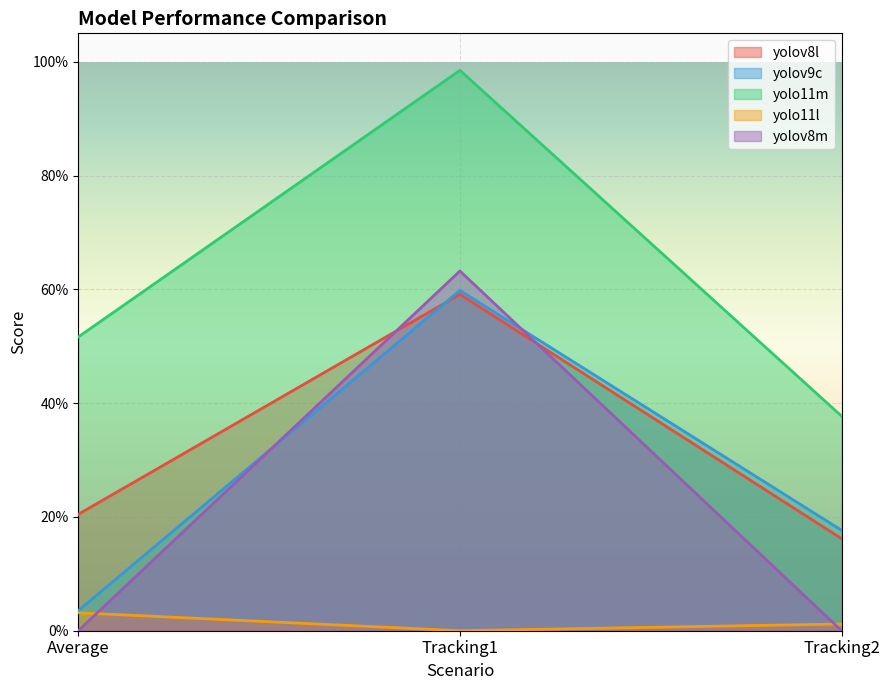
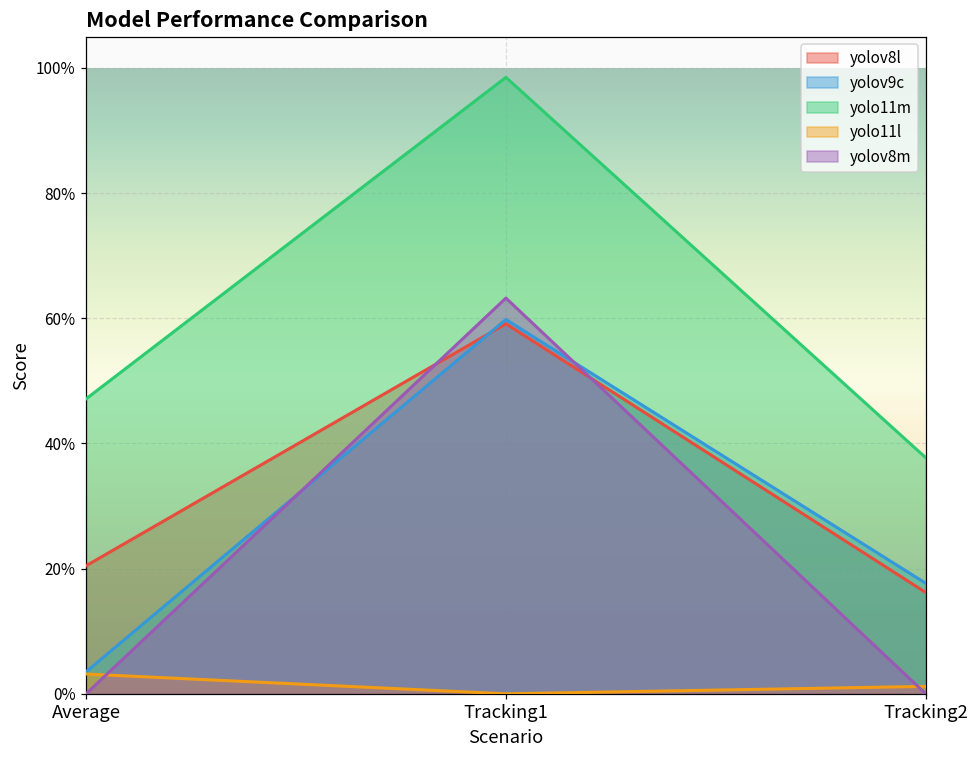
yolo11m, Average: 52% -> 47%
